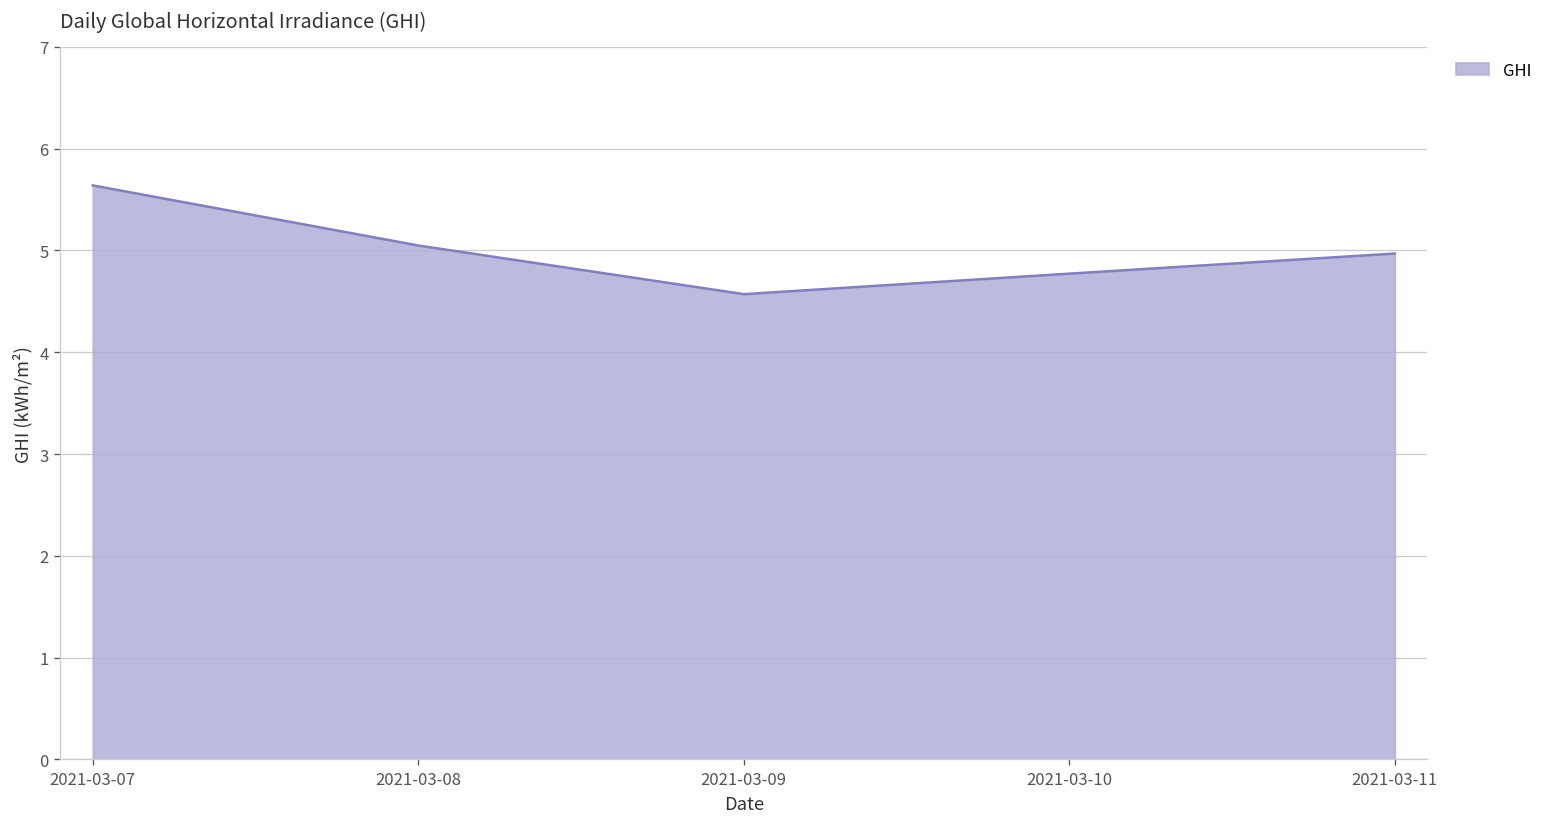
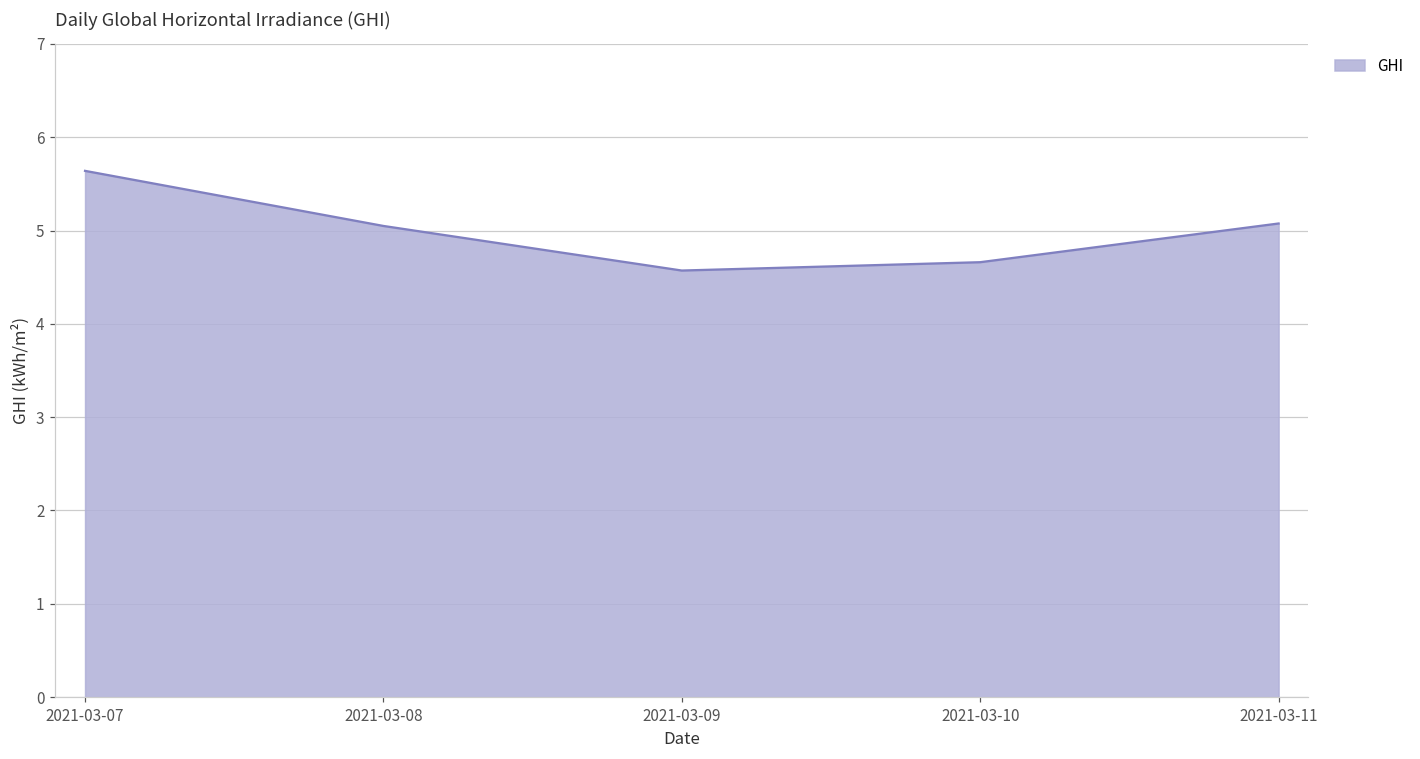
2021-03-10: 4.8 -> 4.7
2021-03-11: 5.0 -> 5.1
